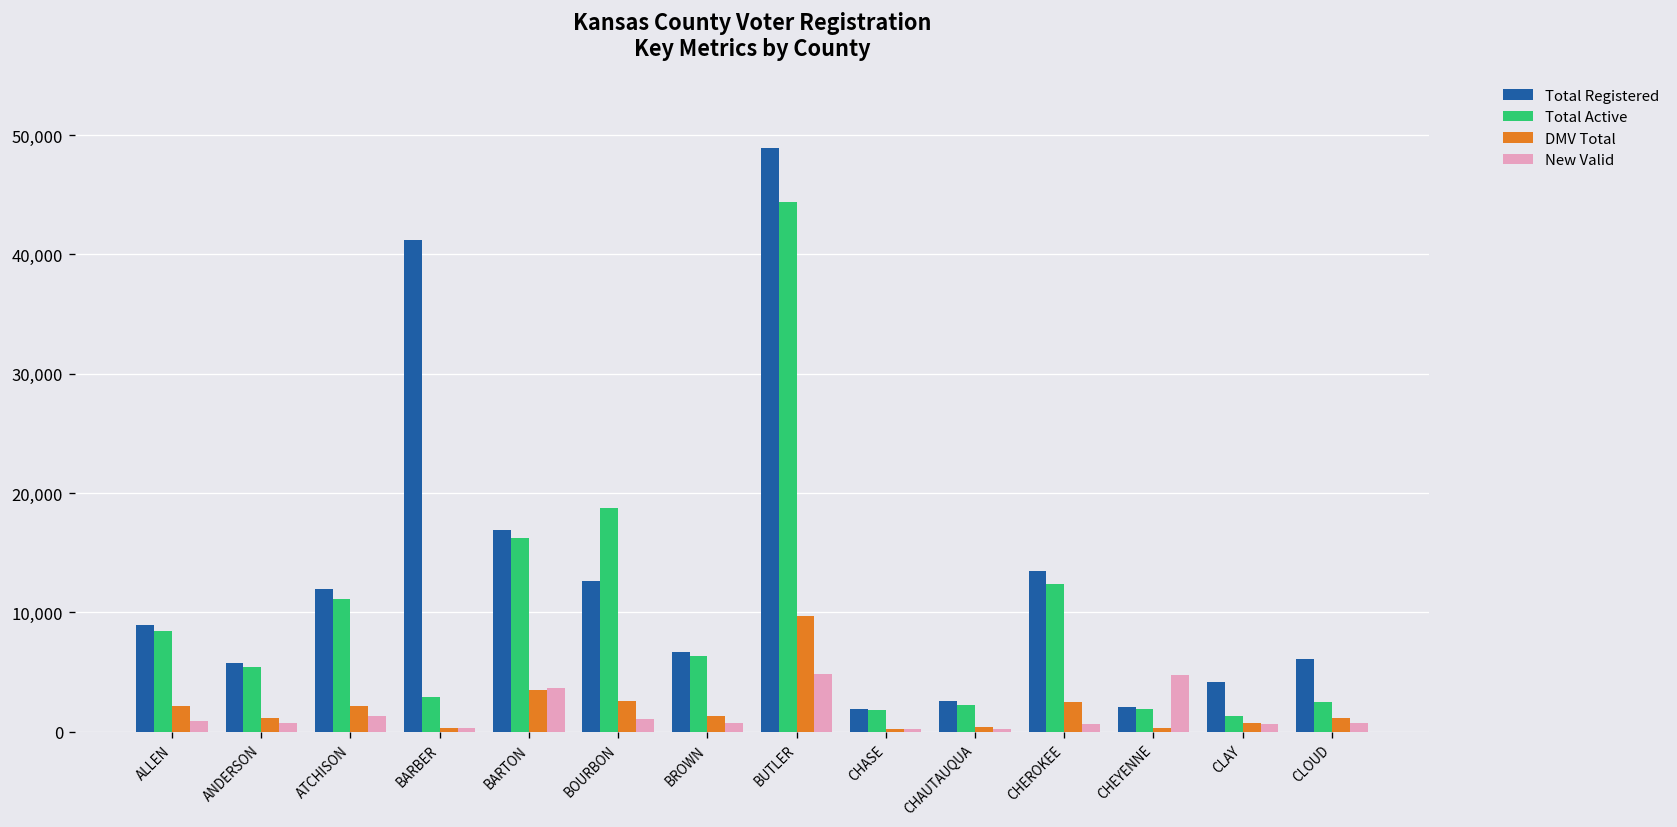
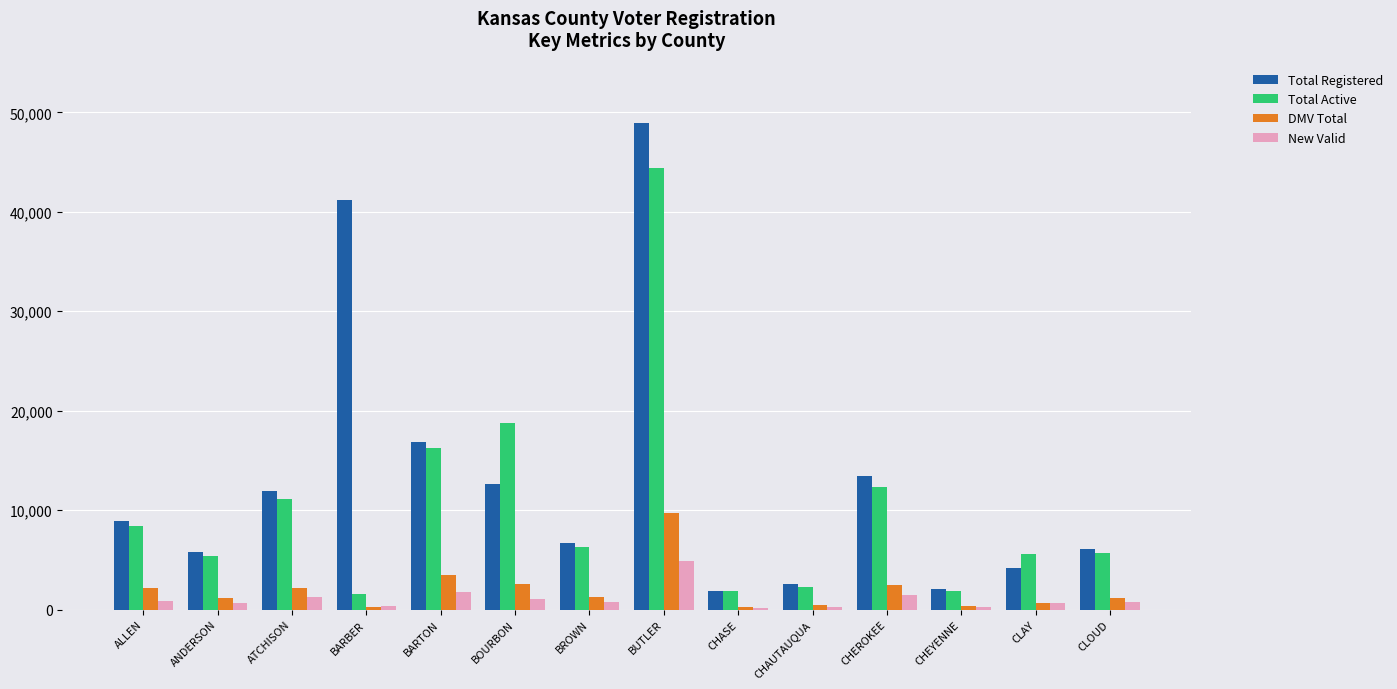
Total Active, BARBER: 3,000 -> 2,000
New Valid, BARTON: 4,000 -> 2,000
New Valid, CHEROKEE: 700 -> 1,500
New Valid, CHEYENNE: 5,000 -> 0
Total Active, CLAY: 1,000 -> 6,000
Total Active, CLOUD: 2,000 -> 6,000
